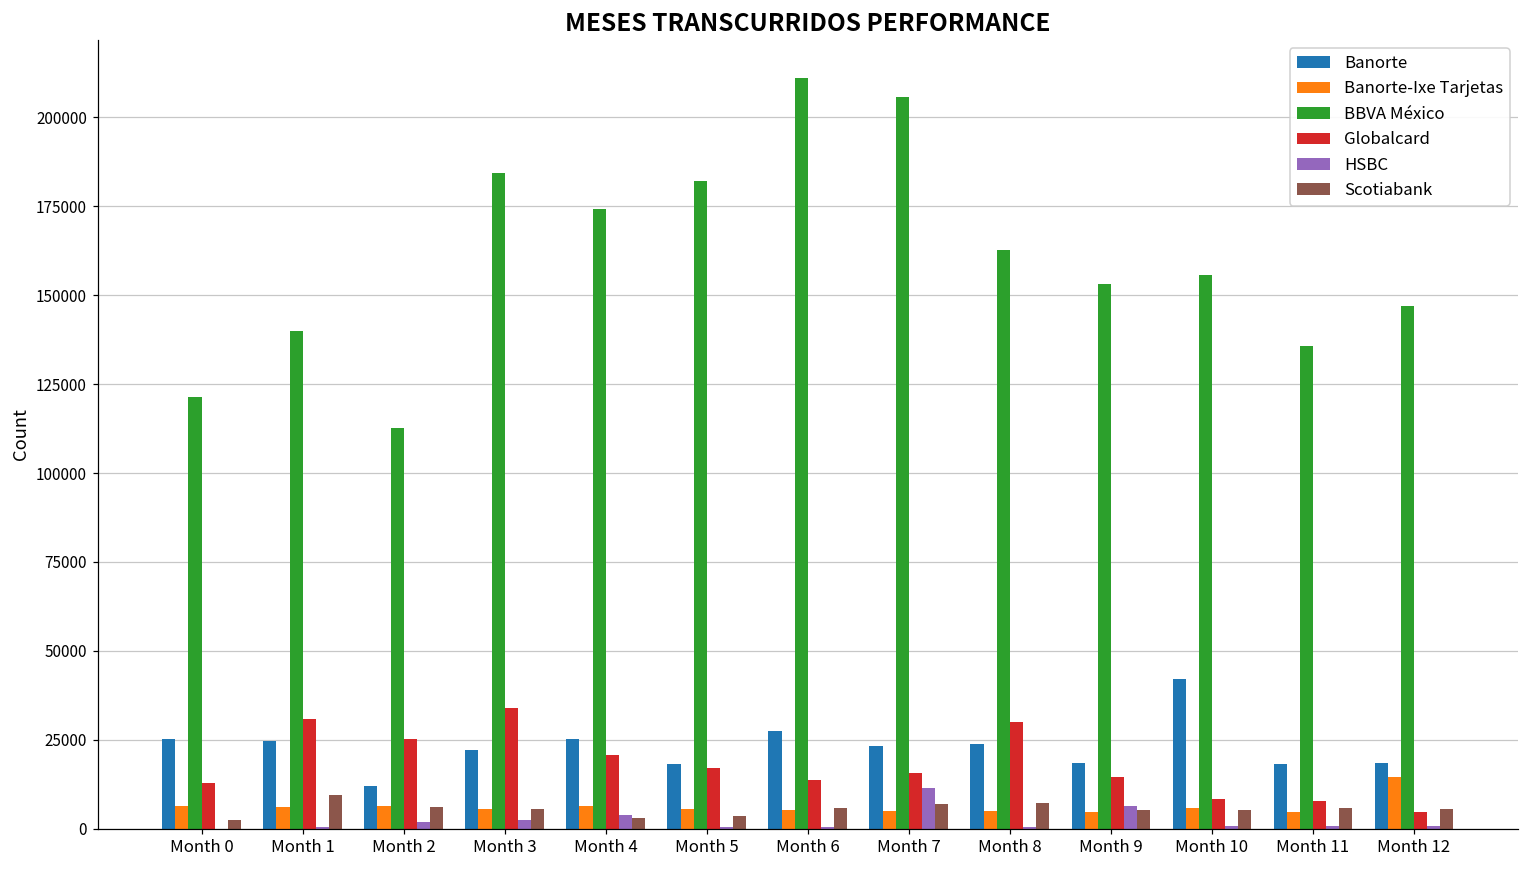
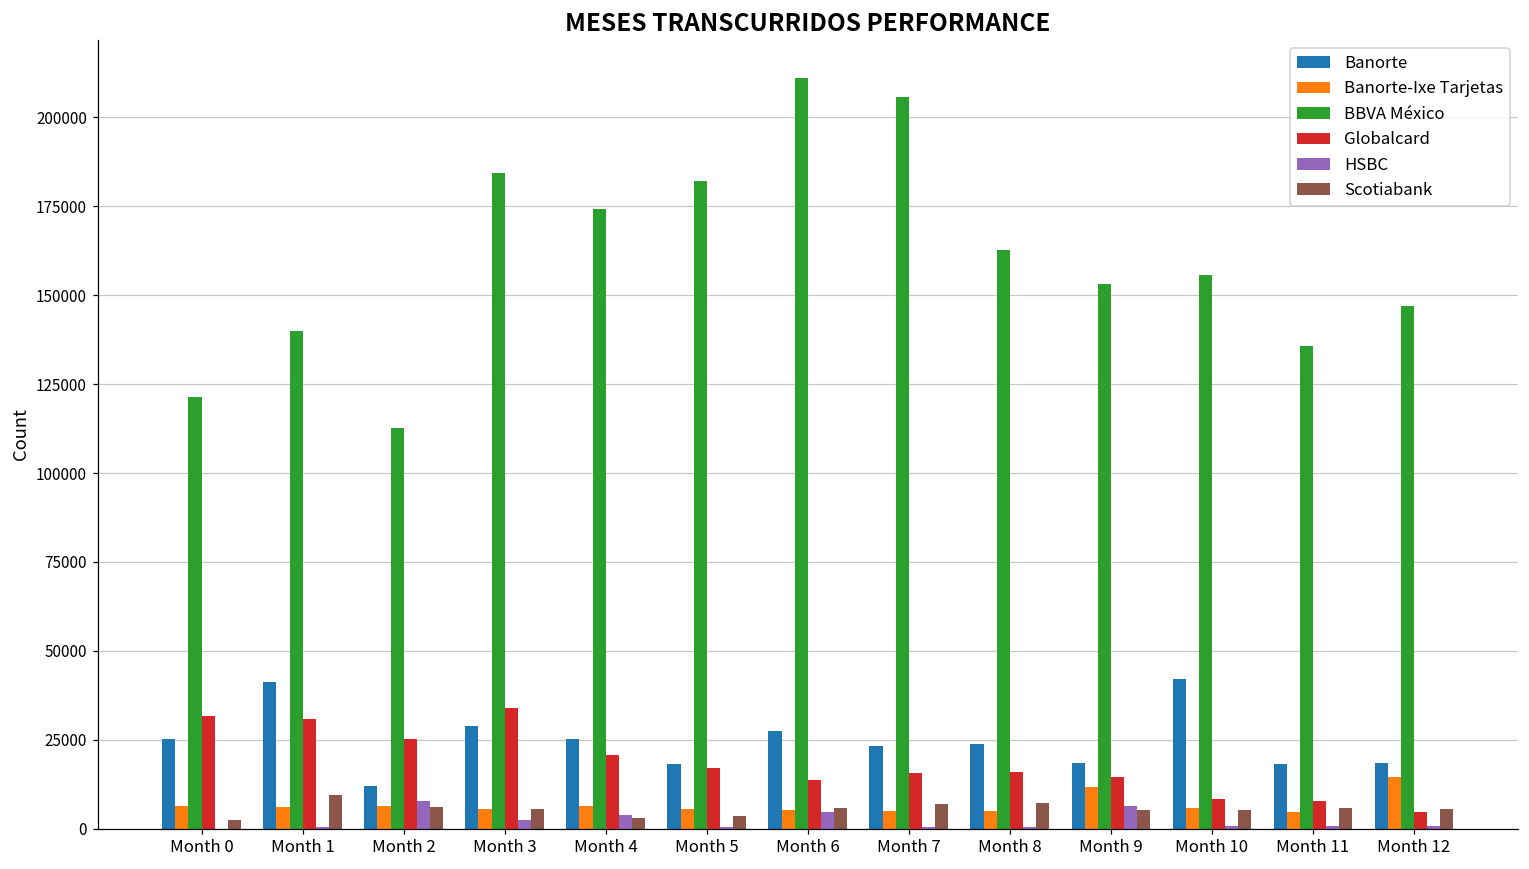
Globalcard, Month 0: 13000 -> 32000
Banorte, Month 1: 25000 -> 41000
HSBC, Month 2: 2000 -> 8000
Banorte, Month 3: 22000 -> 29000
HSBC, Month 6: 1000 -> 5000
HSBC, Month 7: 11000 -> 1000
Globalcard, Month 8: 30000 -> 16000
Banorte-Ixe Tarjetas, Month 9: 5000 -> 12000
